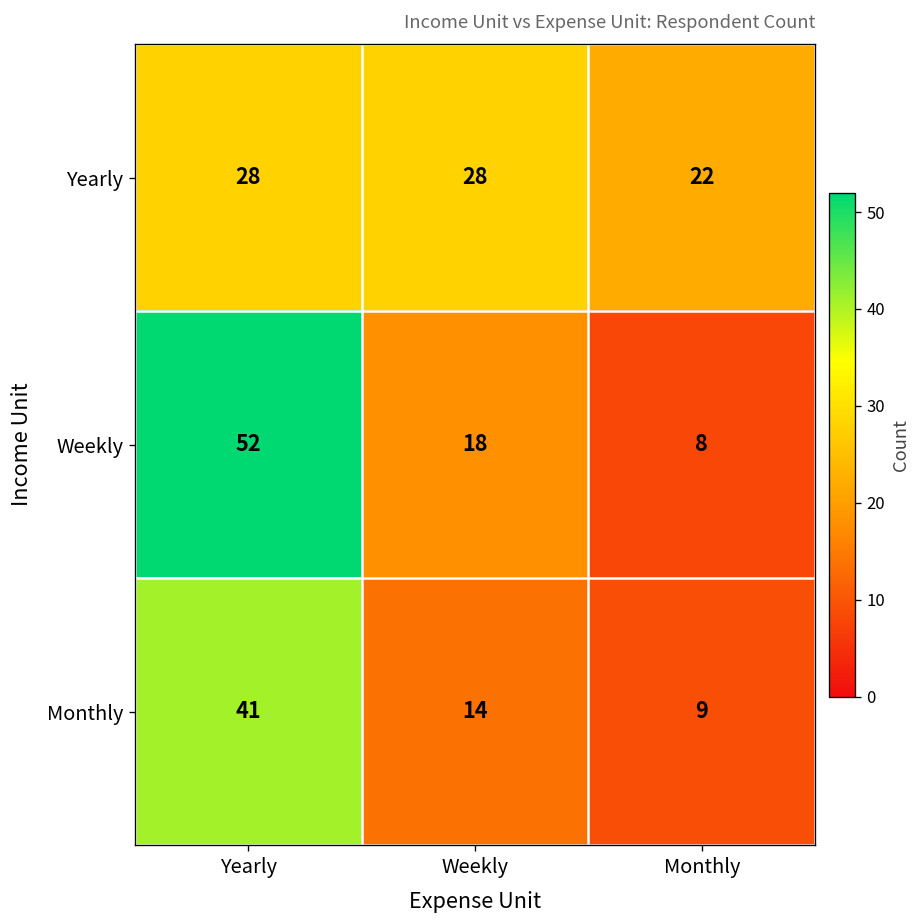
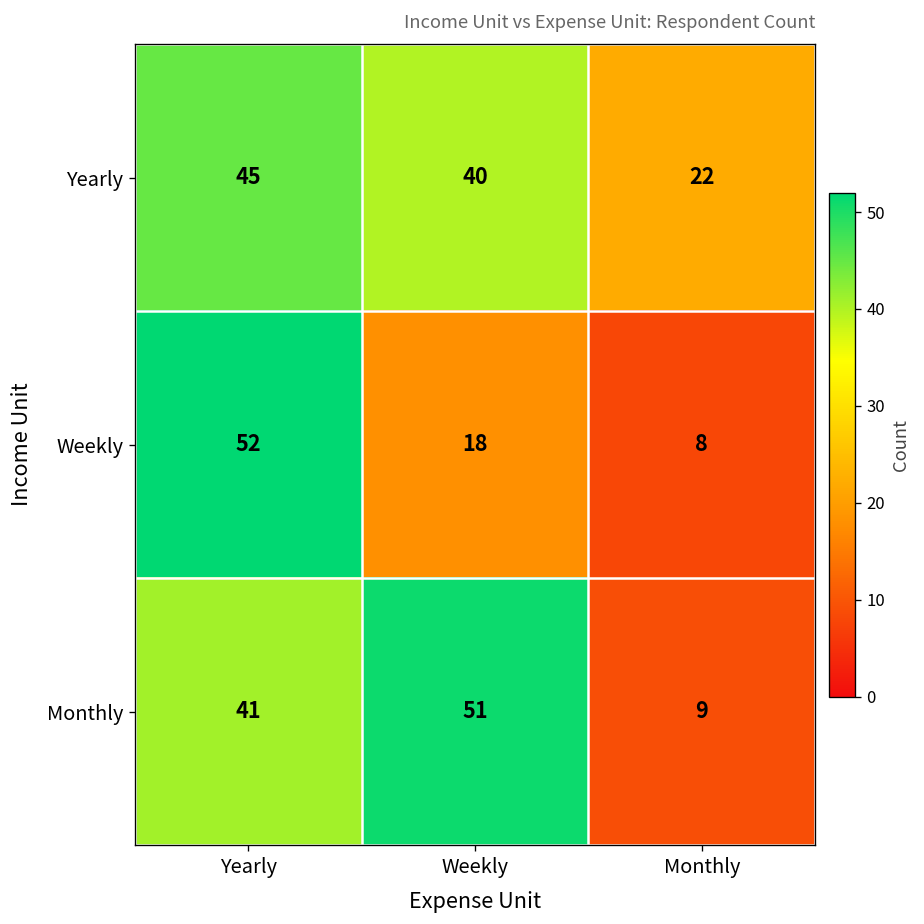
Yearly, Yearly: 28 -> 45
Yearly, Weekly: 28 -> 40
Monthly, Weekly: 14 -> 51
